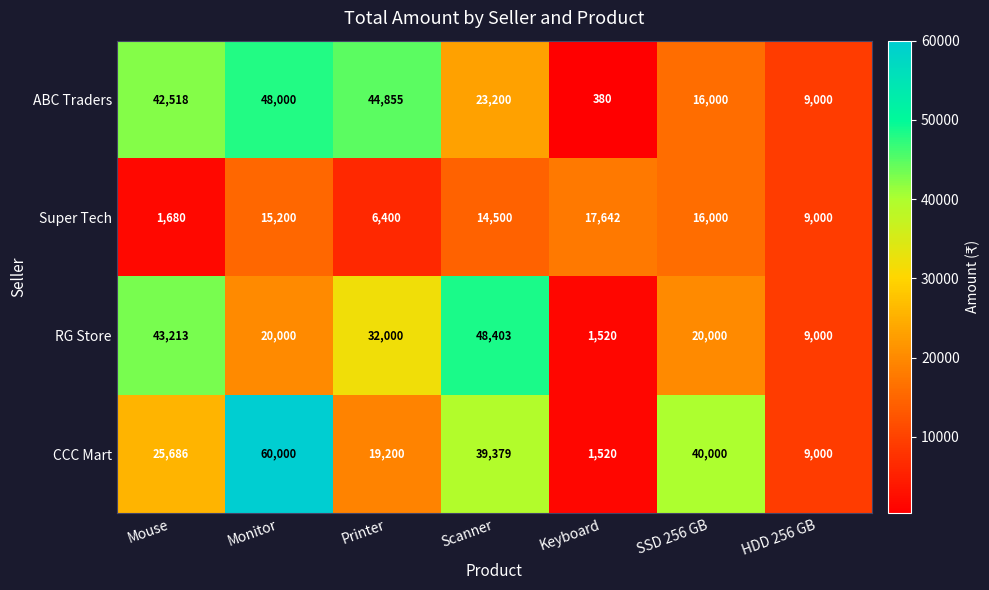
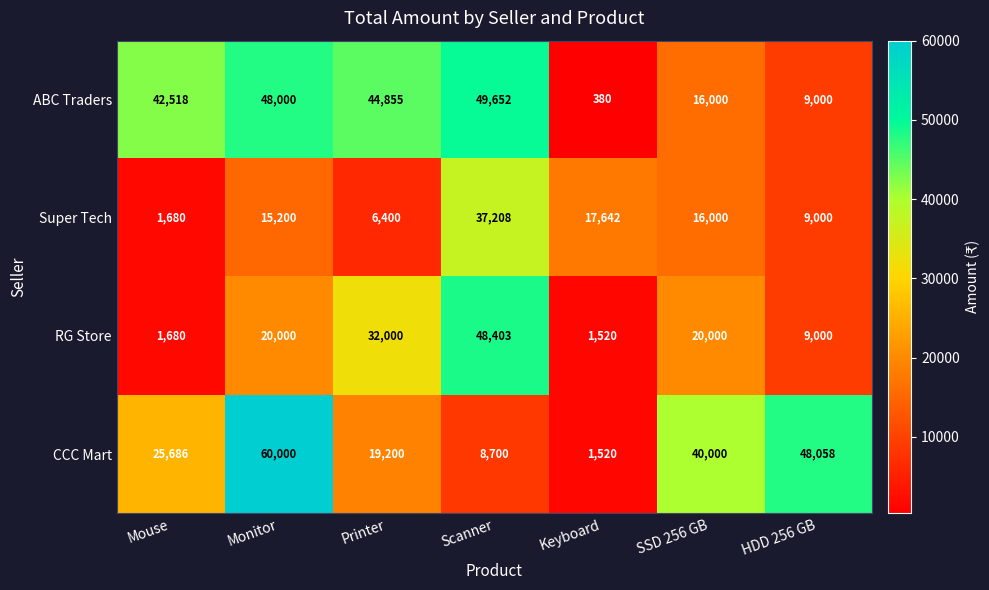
ABC Traders, Scanner: 23,200 -> 49,652
Super Tech, Scanner: 14,500 -> 37,208
RG Store, Mouse: 43,213 -> 1,680
CCC Mart, Scanner: 39,379 -> 8,700
CCC Mart, HDD 256 GB: 9,000 -> 48,058
